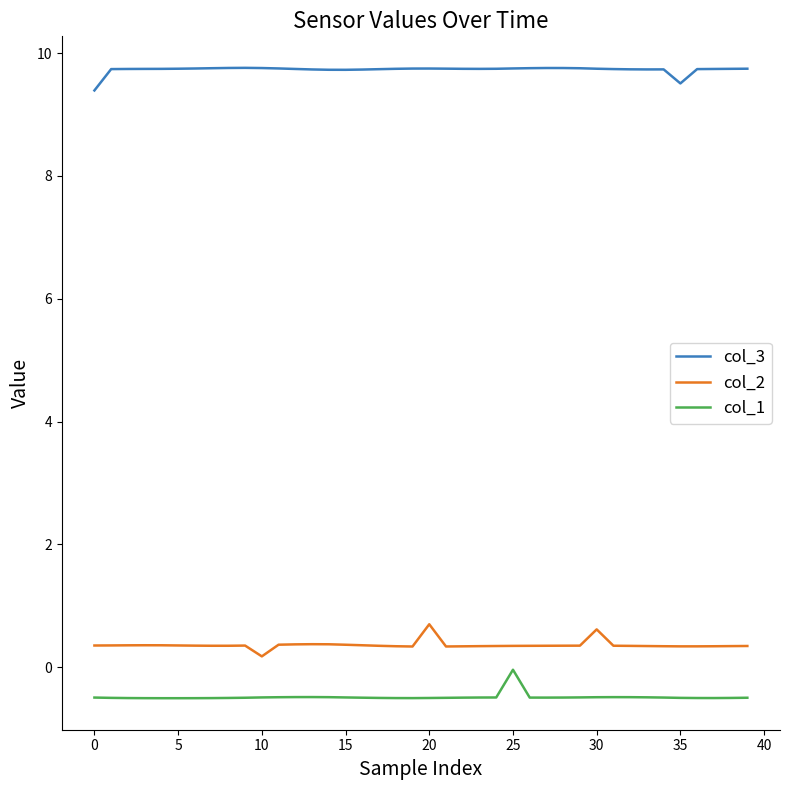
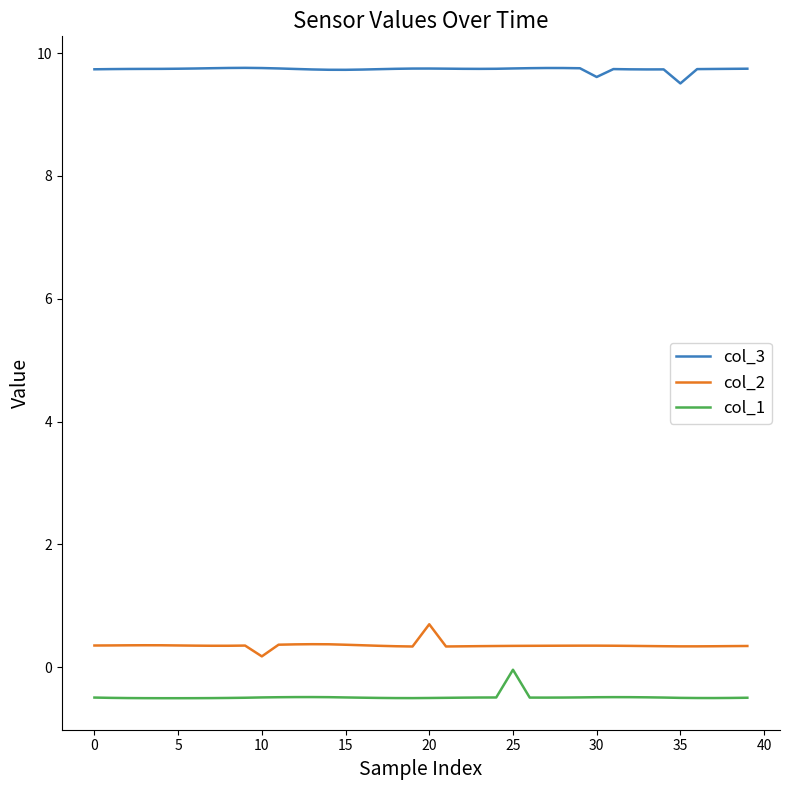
col_3, 0: 9.4 -> 9.7
col_3, 30: 9.7 -> 9.6
col_2, 30: 0.6 -> 0.4
